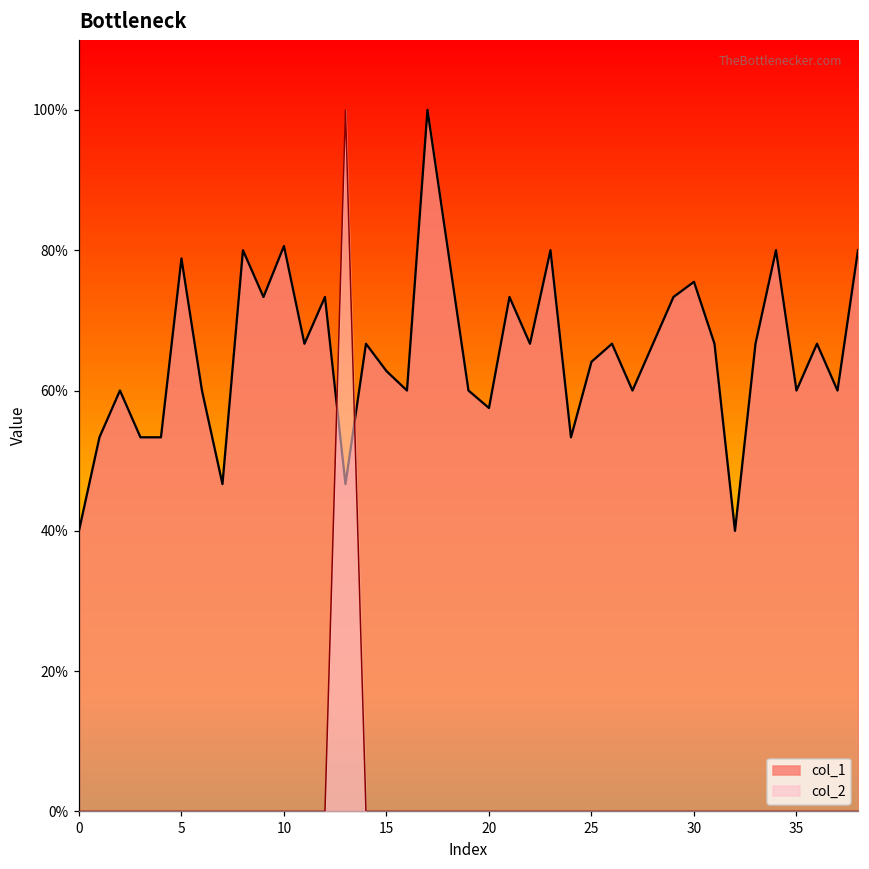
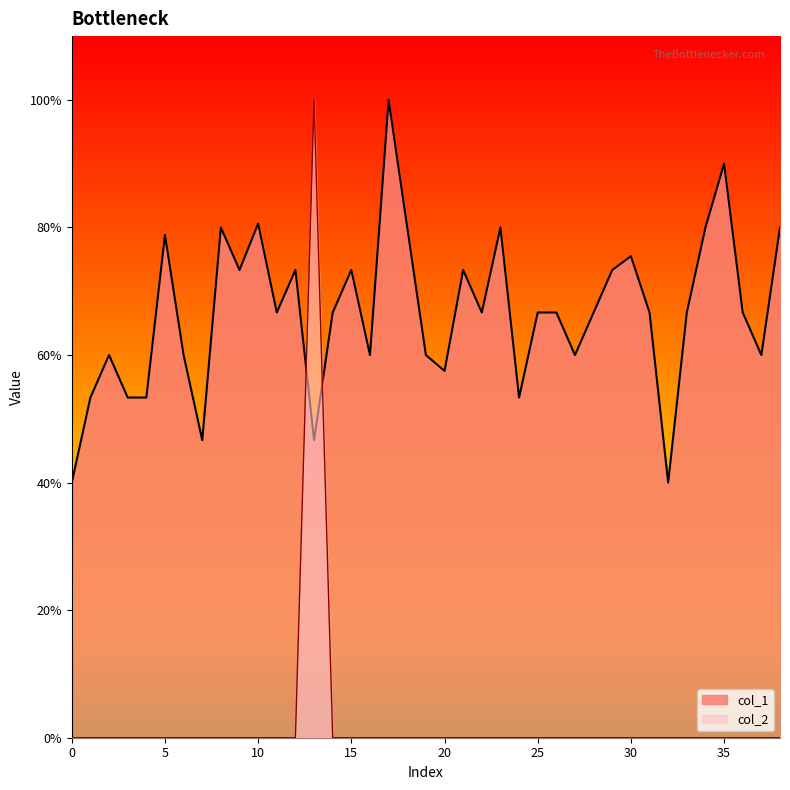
col_1, 15: 63% -> 73%
col_1, 25: 64% -> 67%
col_1, 35: 60% -> 90%
